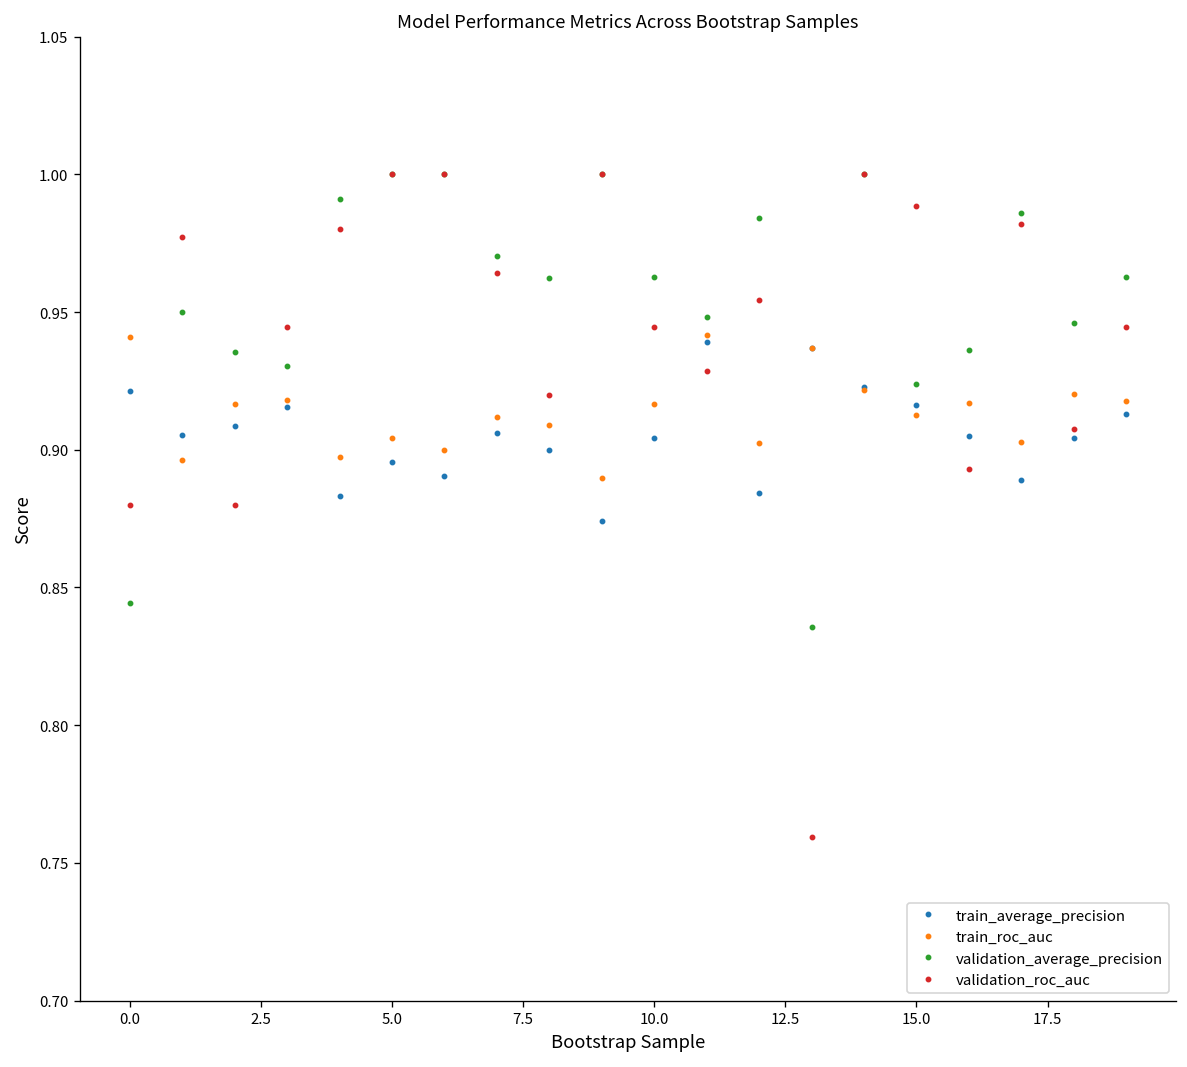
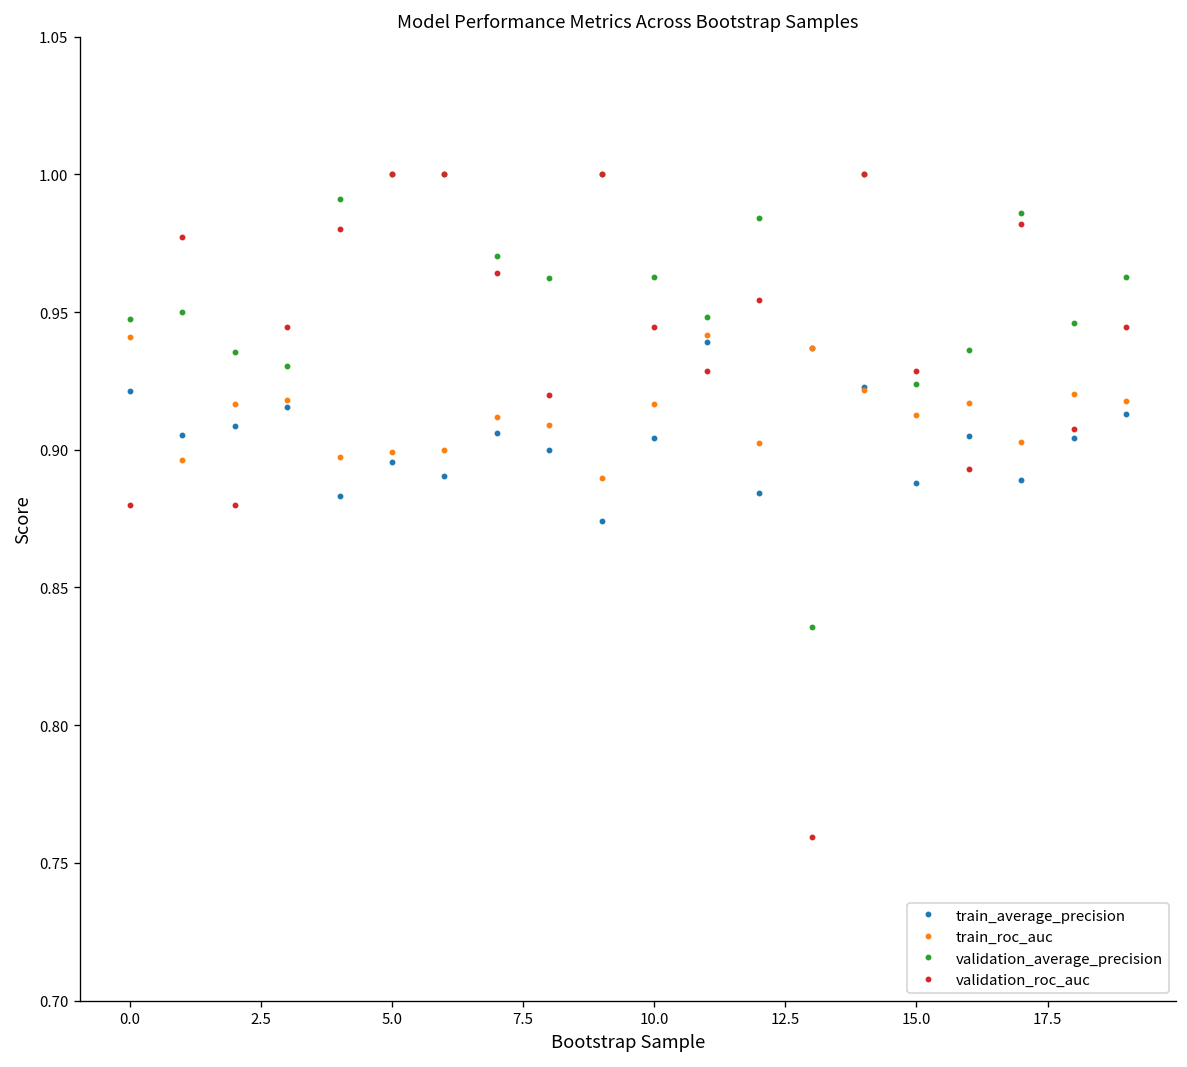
validation_average_precision, 0.0: 0.844 -> 0.948
train_roc_auc, 5.0: 0.904 -> 0.899
train_average_precision, 15.0: 0.916 -> 0.888
validation_roc_auc, 15.0: 0.989 -> 0.929
